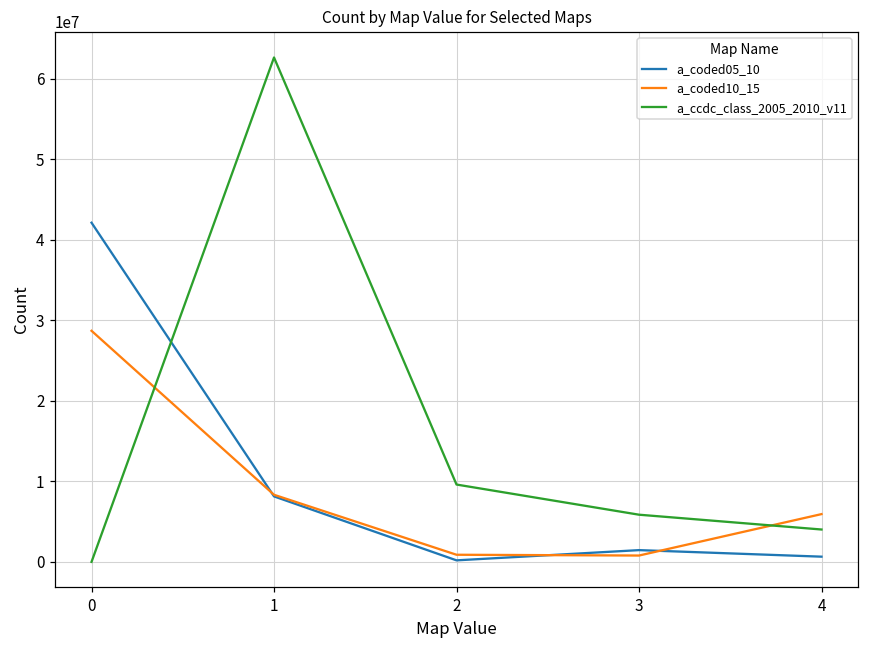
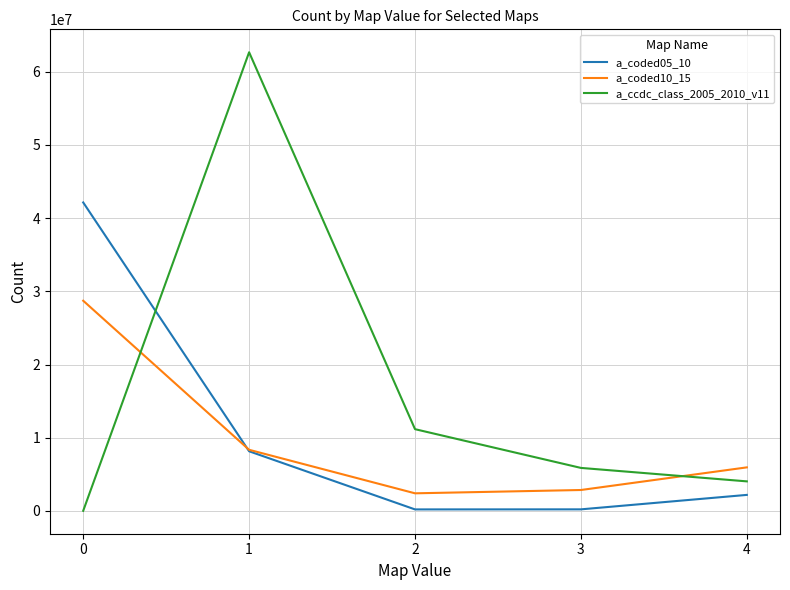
a_coded10_15, 2: 1000000 -> 2000000
a_ccdc_class_2005_2010_v11, 2: 10000000 -> 11000000
a_coded05_10, 3: 1000000 -> 0
a_coded10_15, 3: 1000000 -> 3000000
a_coded05_10, 4: 1000000 -> 2000000
